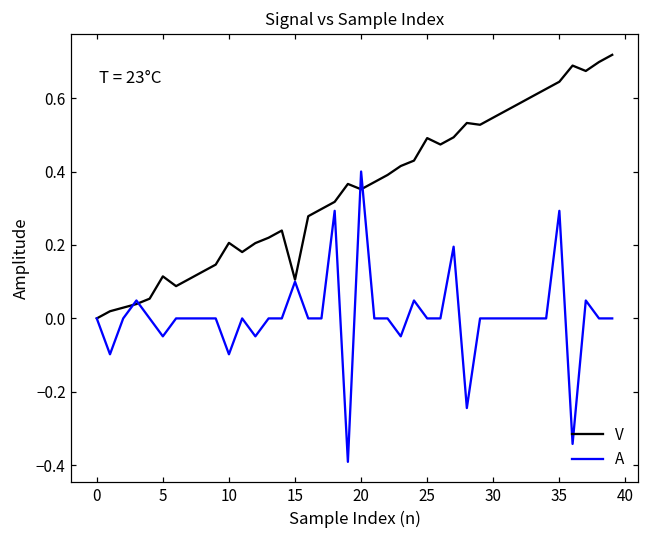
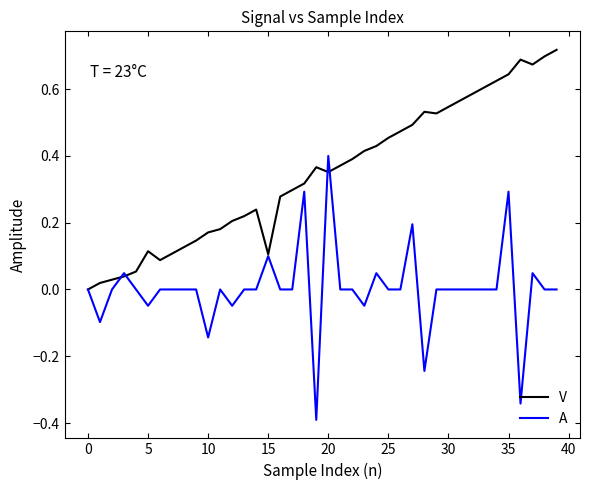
V, 10: 0.21 -> 0.17
A, 10: -0.10 -> -0.14
V, 25: 0.49 -> 0.45
